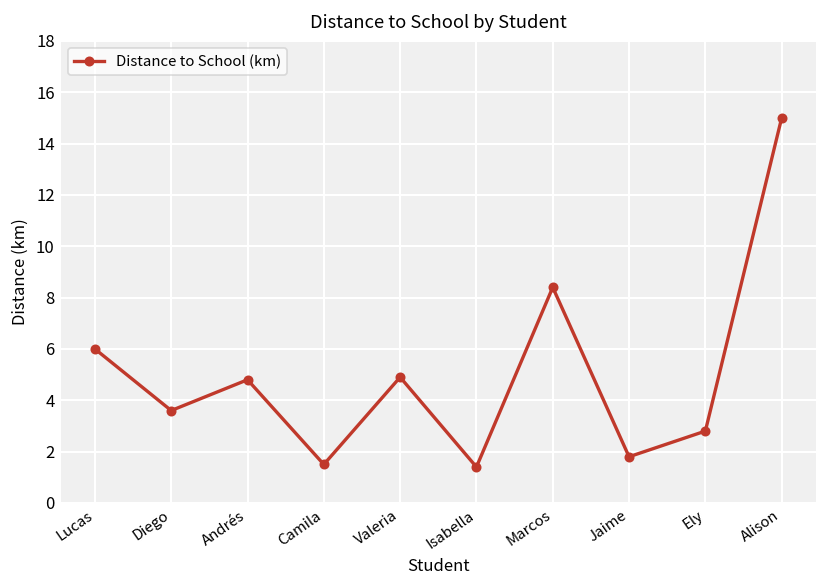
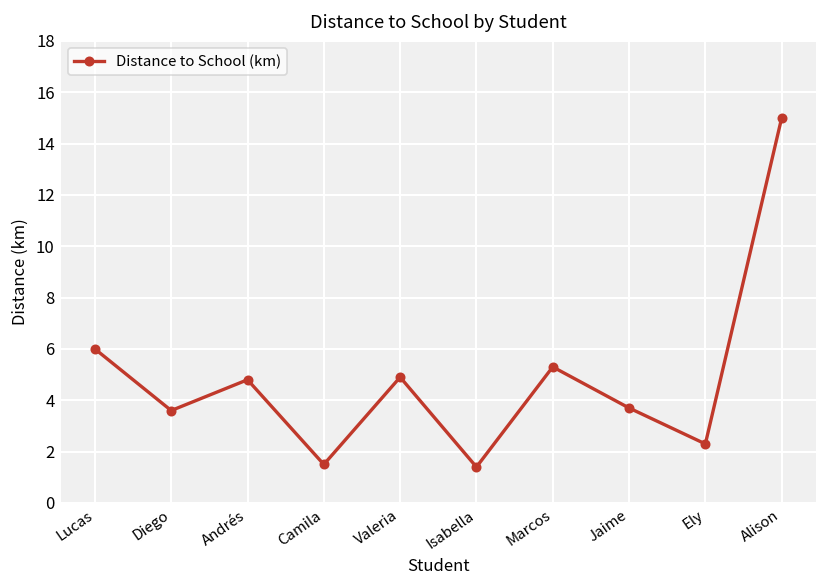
Marcos: 8.4 -> 5.3
Jaime: 1.8 -> 3.7
Ely: 2.8 -> 2.3
